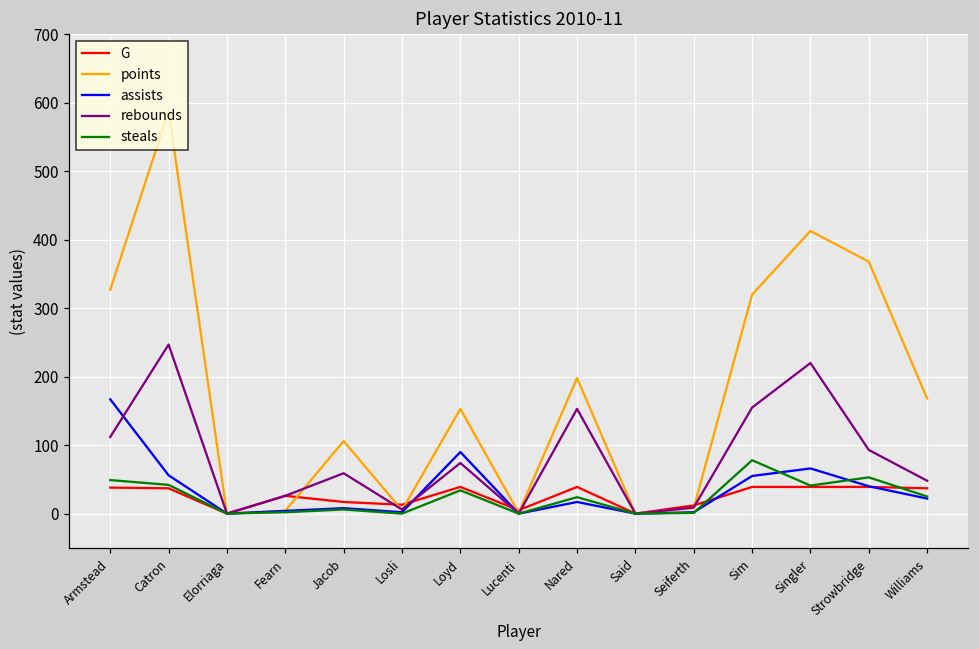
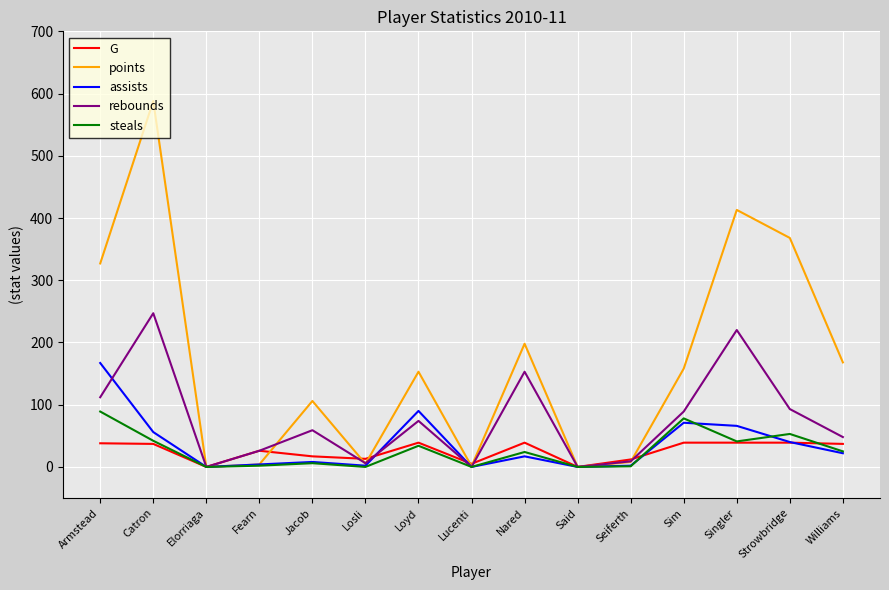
steals, Armstead: 50 -> 90
points, Sim: 320 -> 160
assists, Sim: 60 -> 70
rebounds, Sim: 160 -> 90
